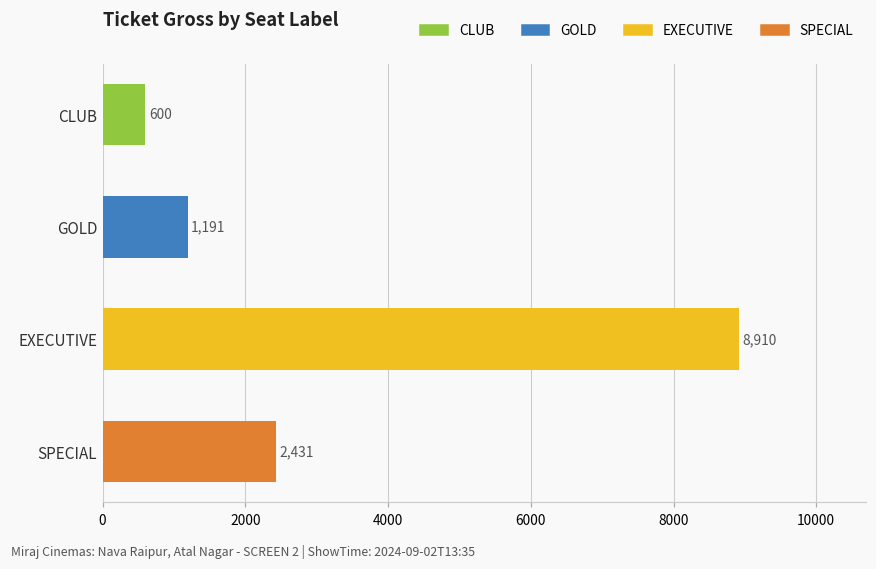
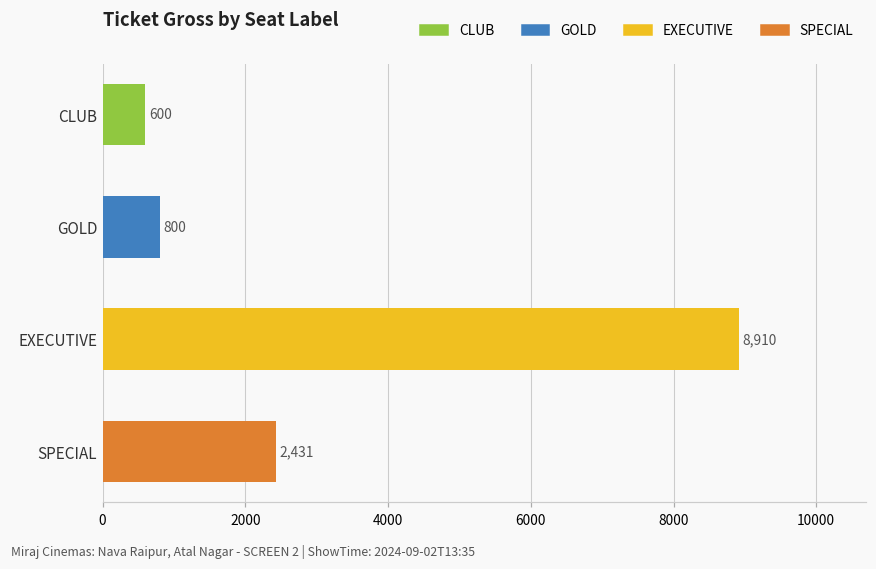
GOLD: 1,191 -> 800
